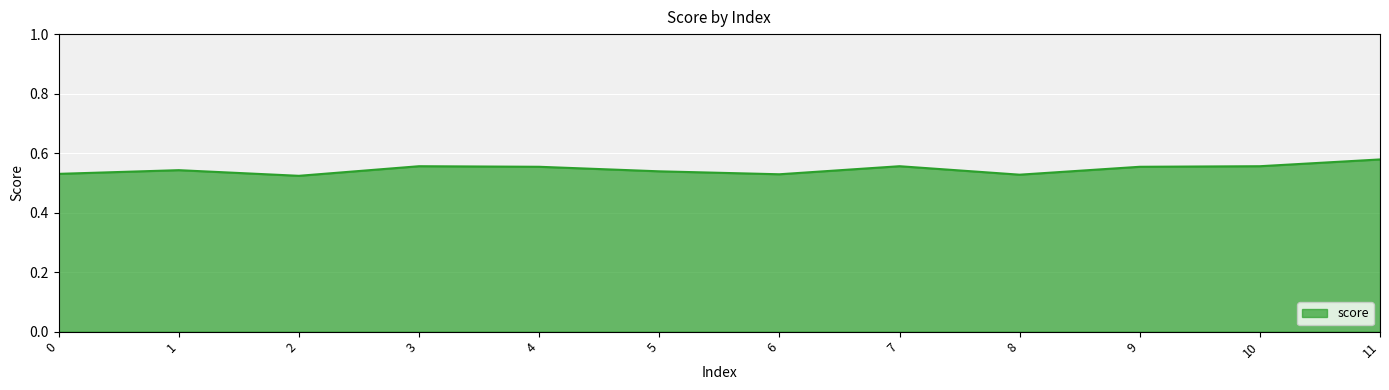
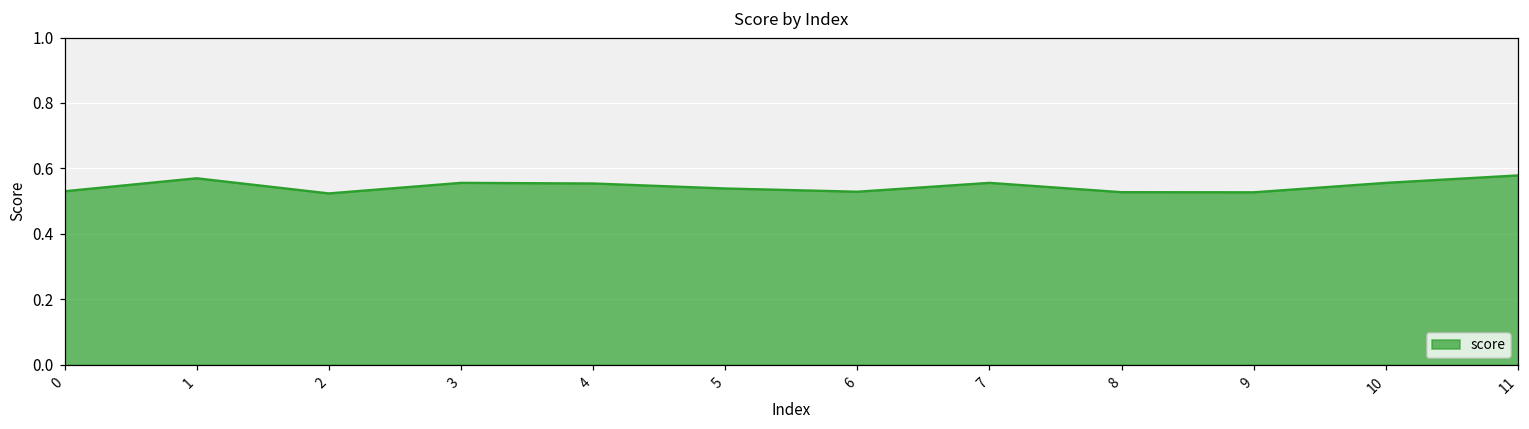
1: 0.54 -> 0.57
9: 0.55 -> 0.53
